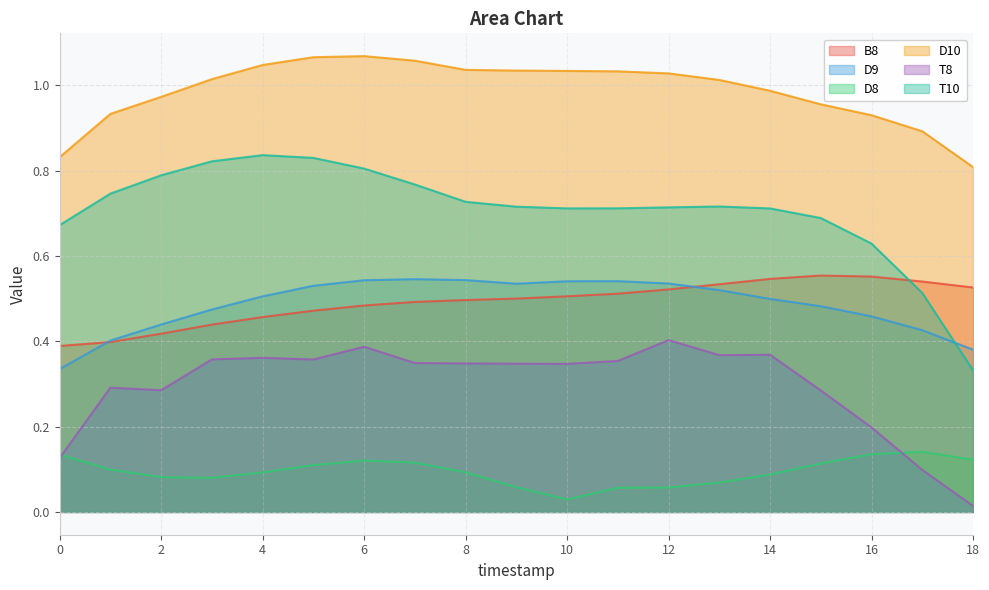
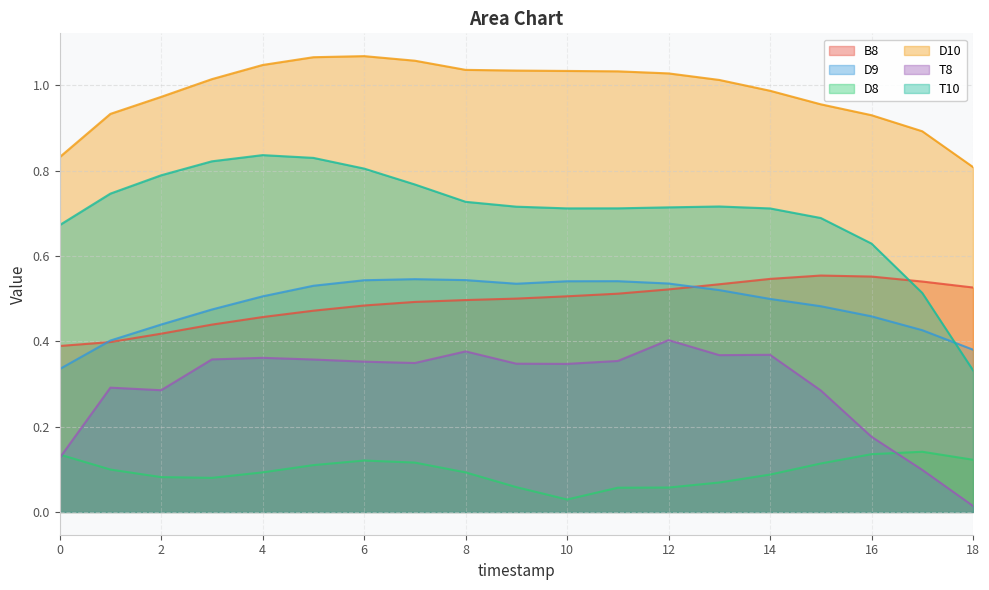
T8, 6: 0.39 -> 0.35
T8, 8: 0.35 -> 0.38
T8, 16: 0.20 -> 0.18
